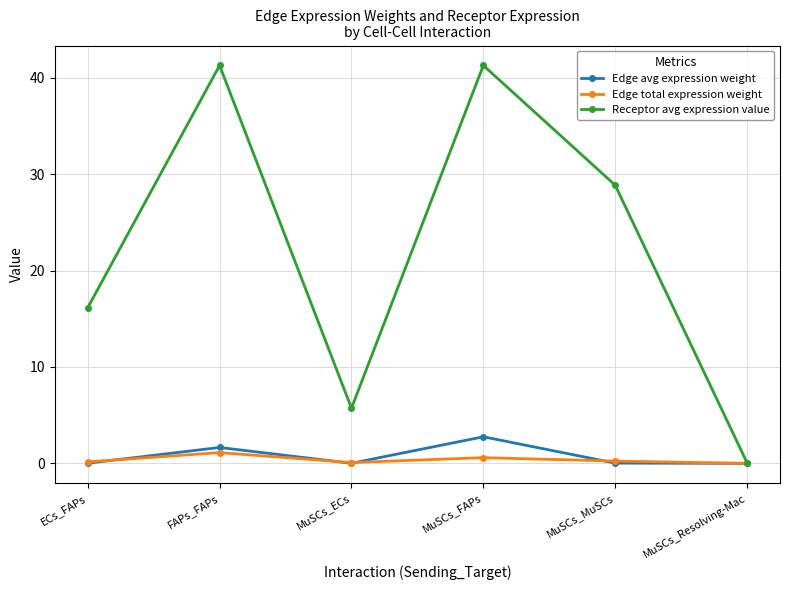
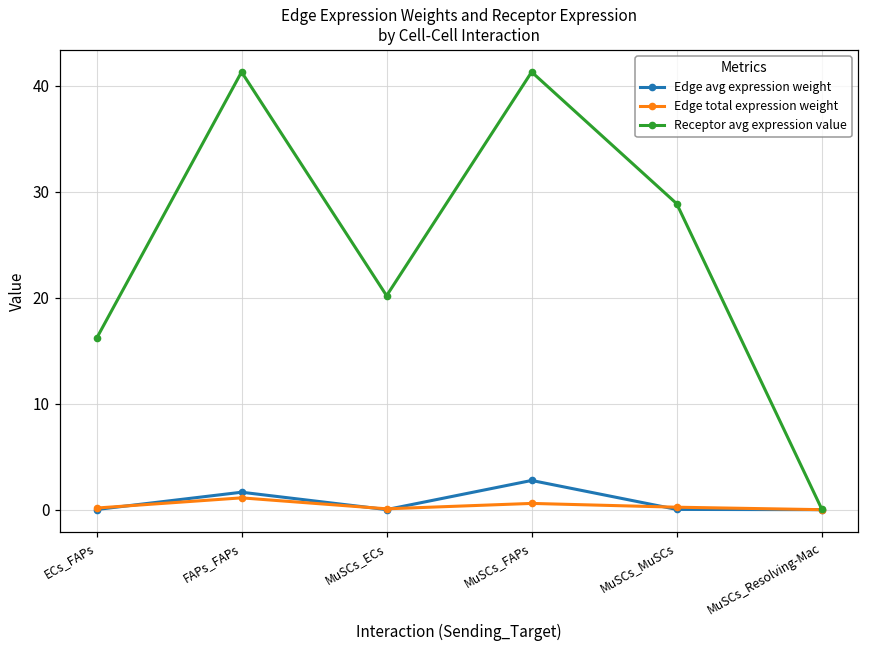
Receptor avg expression value, MuSCs_ECs: 6 -> 20
